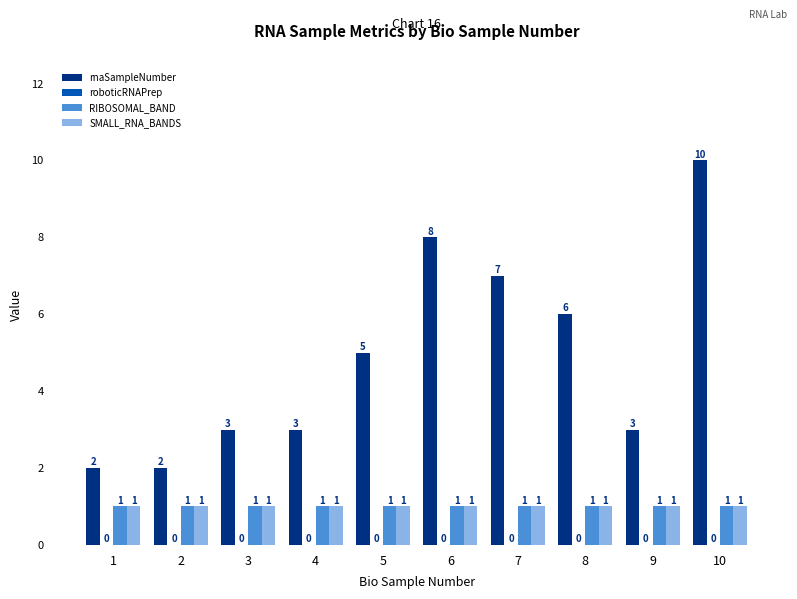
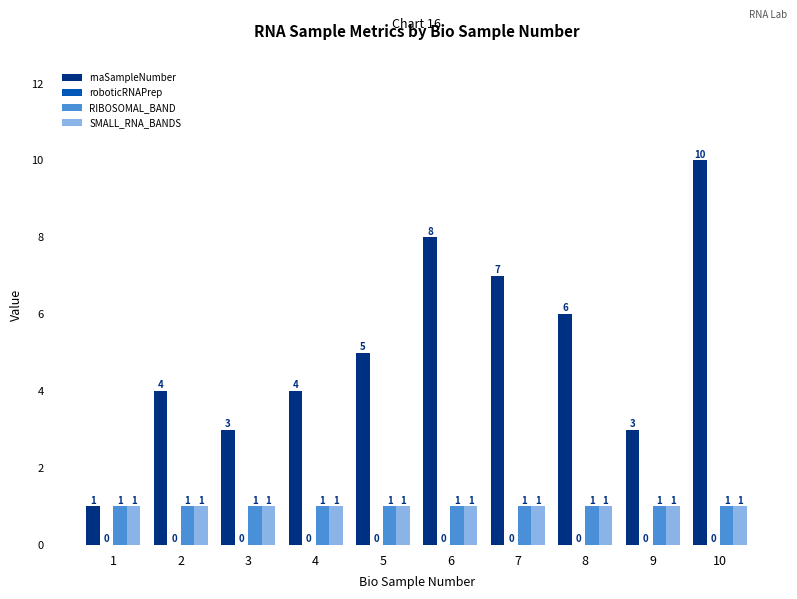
rnaSampleNumber, 1: 2 -> 1
rnaSampleNumber, 2: 2 -> 4
rnaSampleNumber, 4: 3 -> 4
